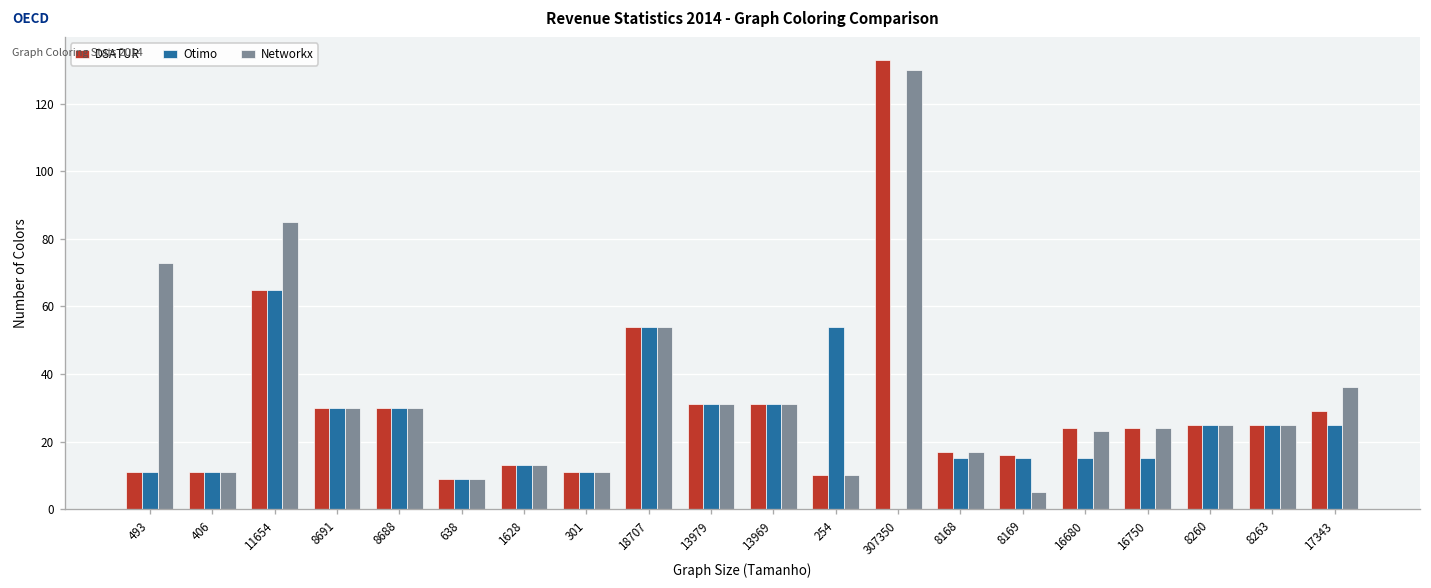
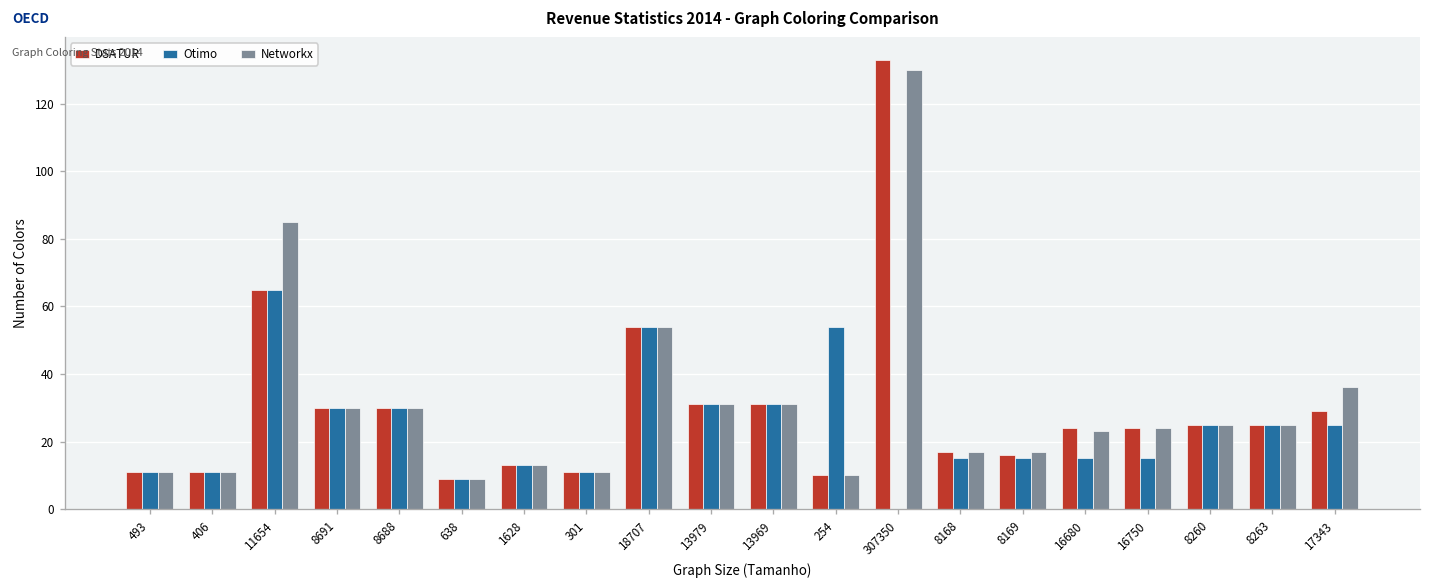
Networkx, 493: 73 -> 11
Networkx, 8169: 5 -> 17
